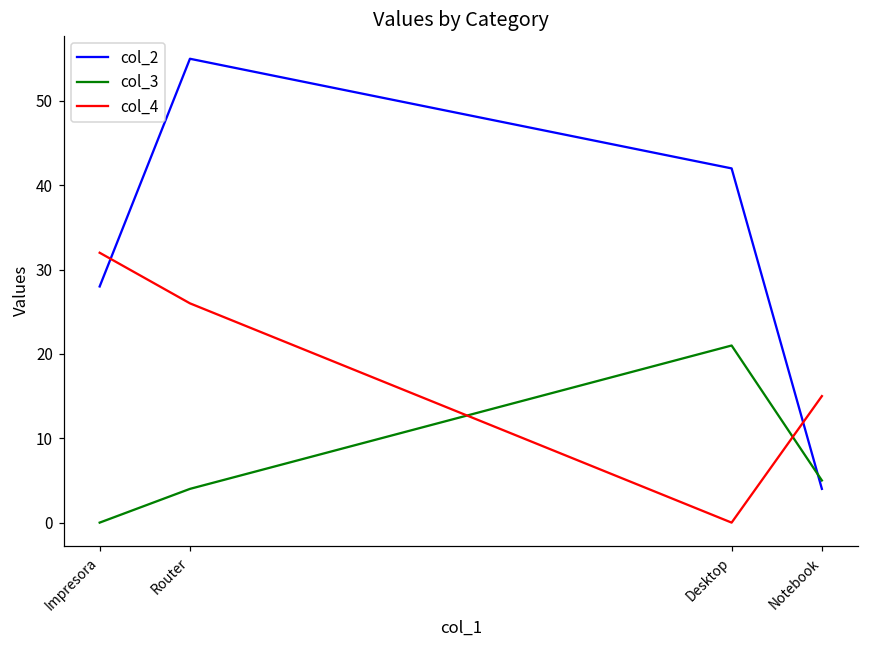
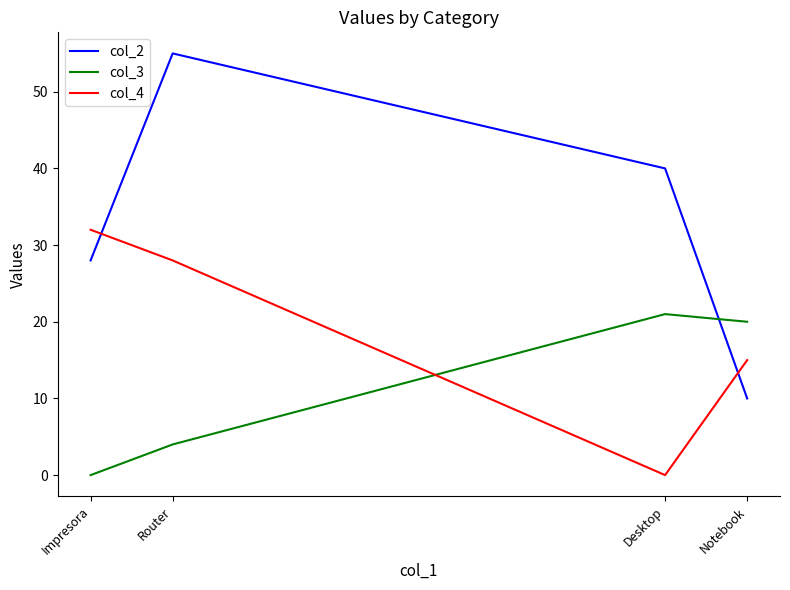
col_4, Router: 26 -> 28
col_2, Desktop: 42 -> 40
col_2, Notebook: 4 -> 10
col_3, Notebook: 5 -> 20
